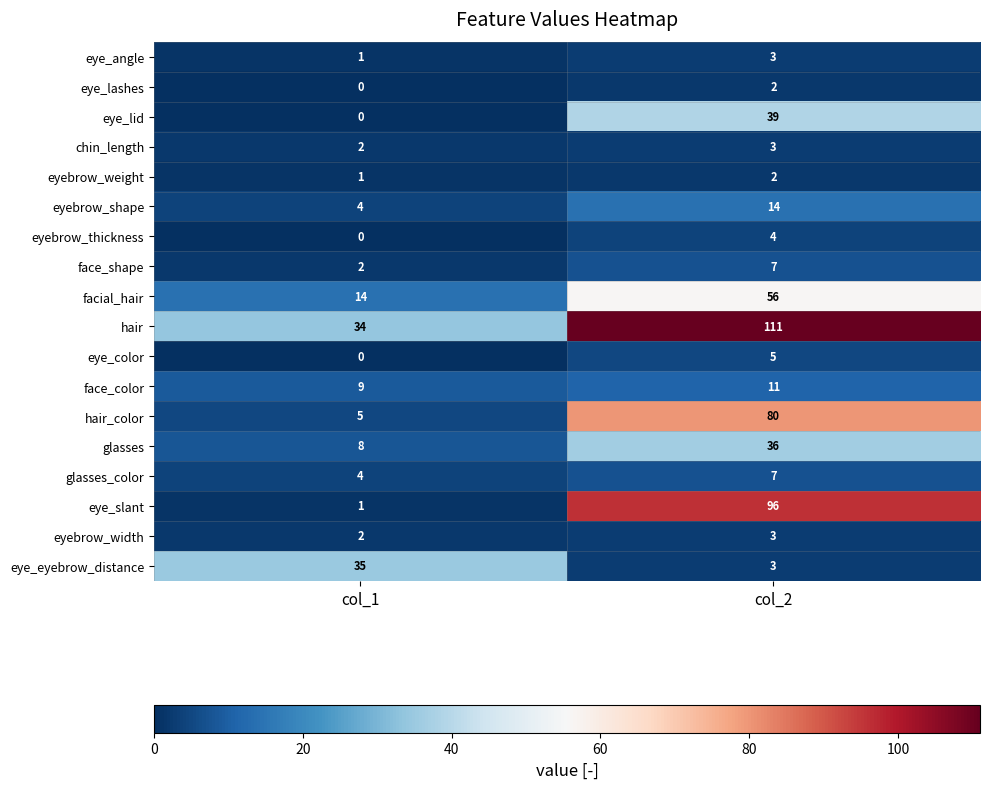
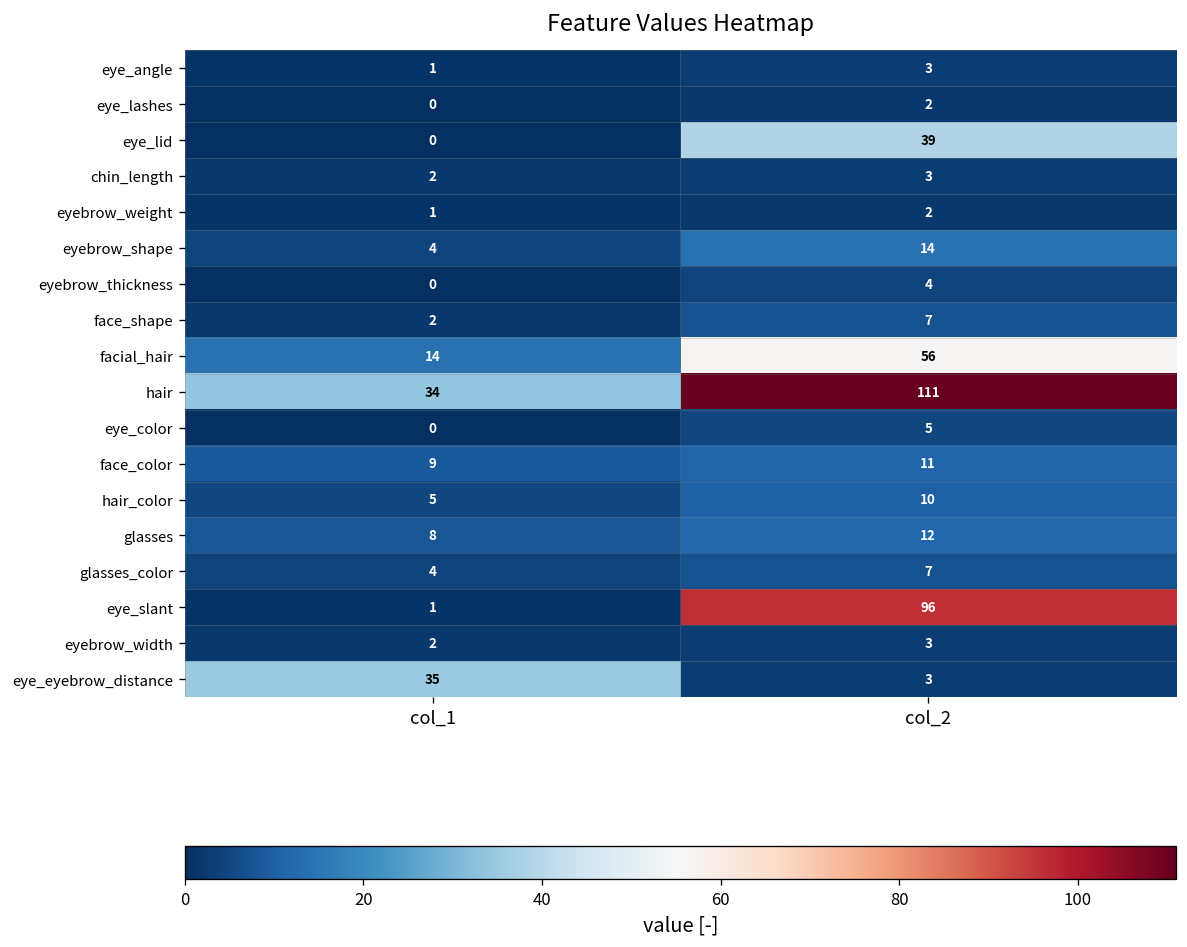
hair_color, col_2: 80 -> 10
glasses, col_2: 36 -> 12
